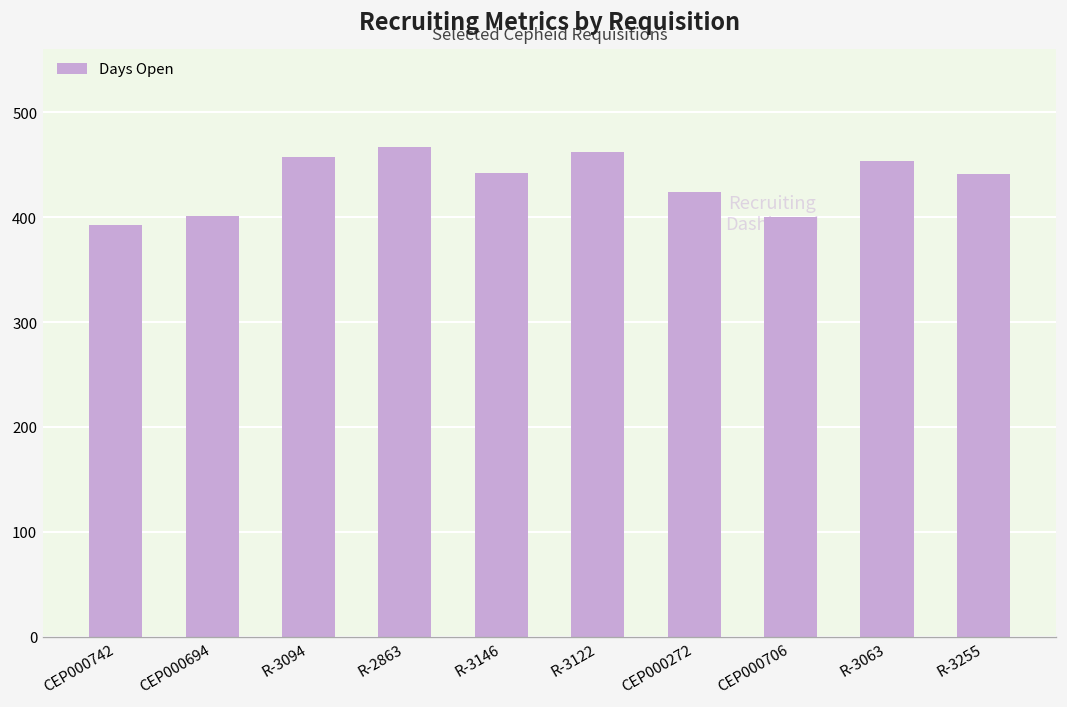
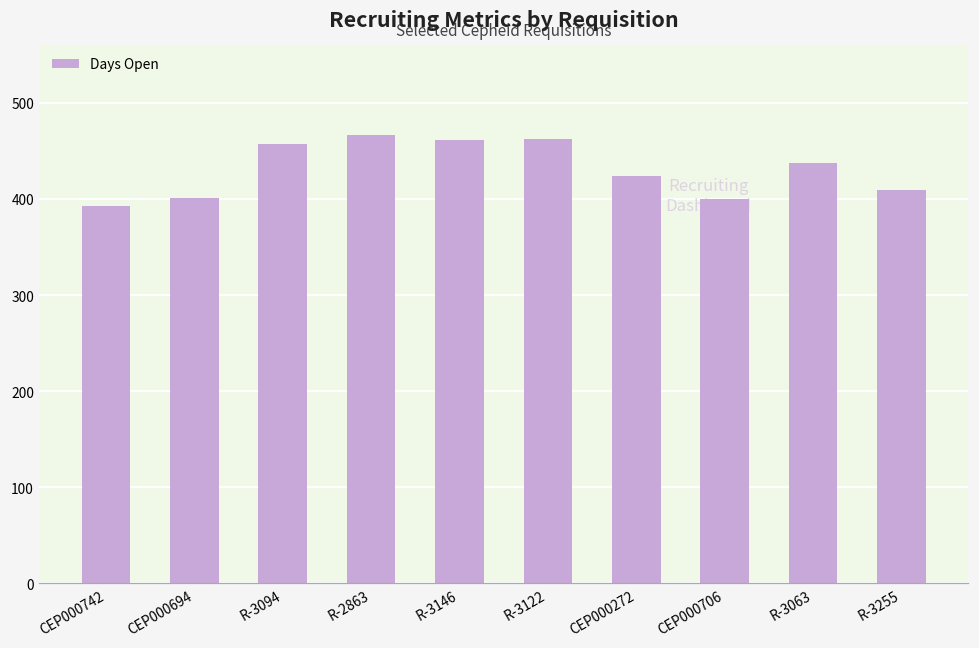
R-3146: 440 -> 460
R-3063: 450 -> 440
R-3255: 440 -> 410
